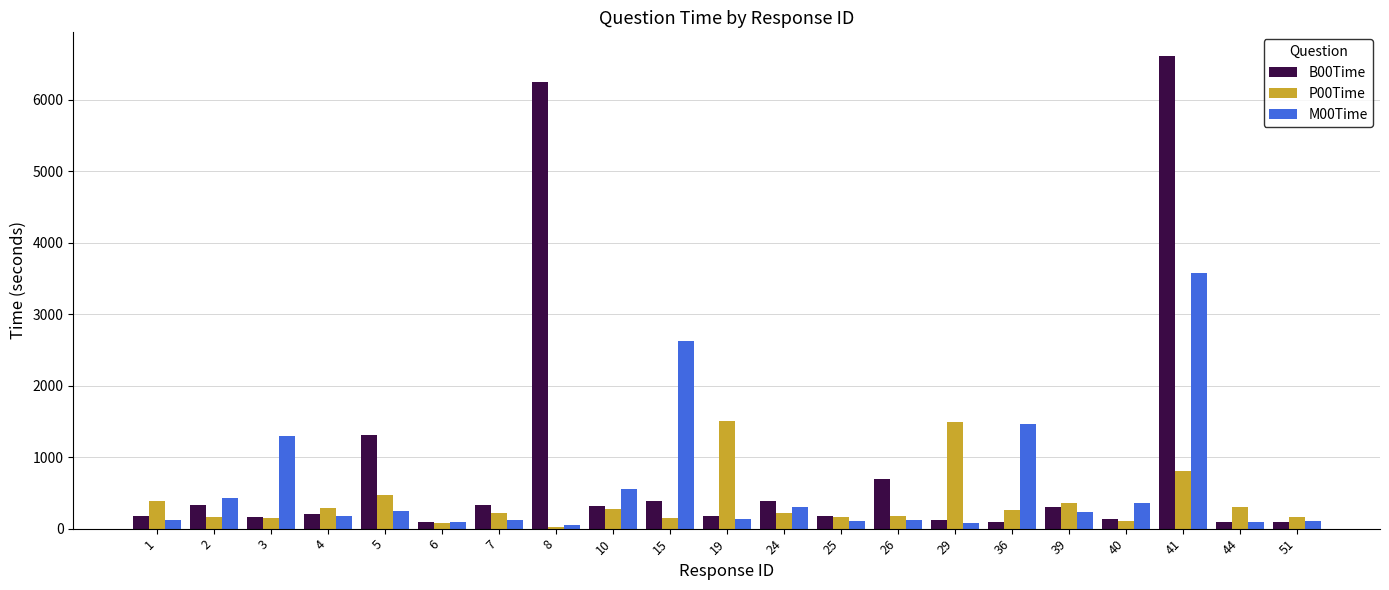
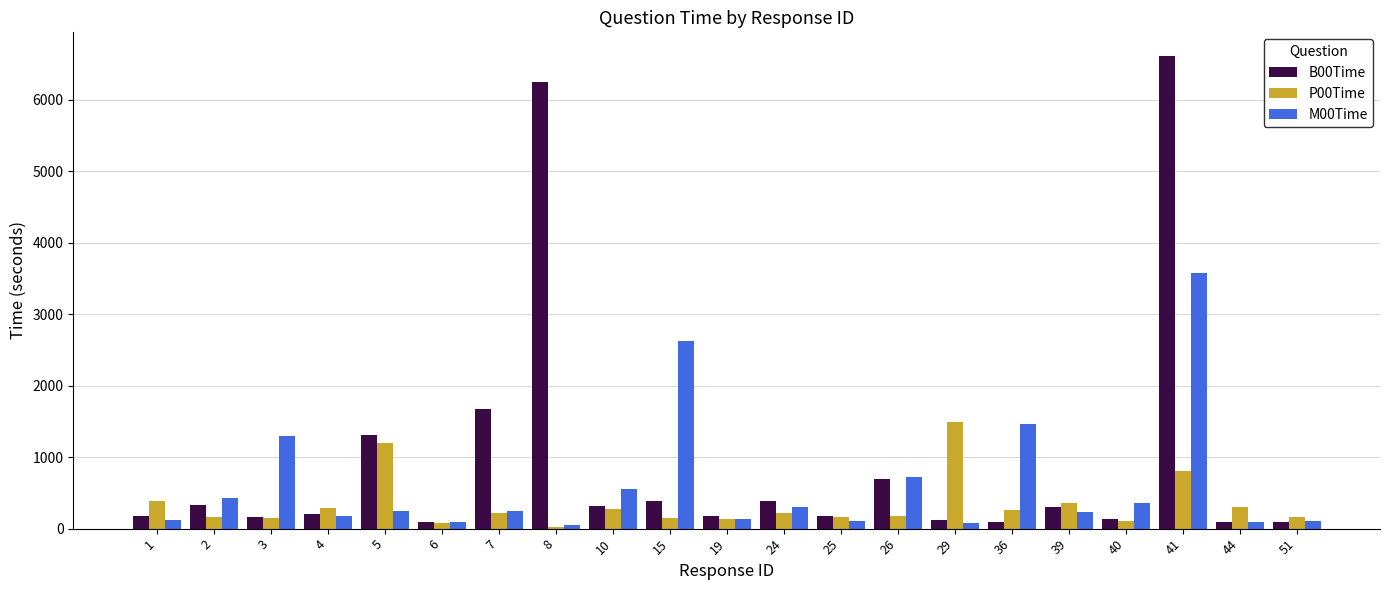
P00Time, 5: 500 -> 1200
B00Time, 7: 300 -> 1700
M00Time, 7: 100 -> 200
P00Time, 19: 1500 -> 100
M00Time, 26: 100 -> 700
